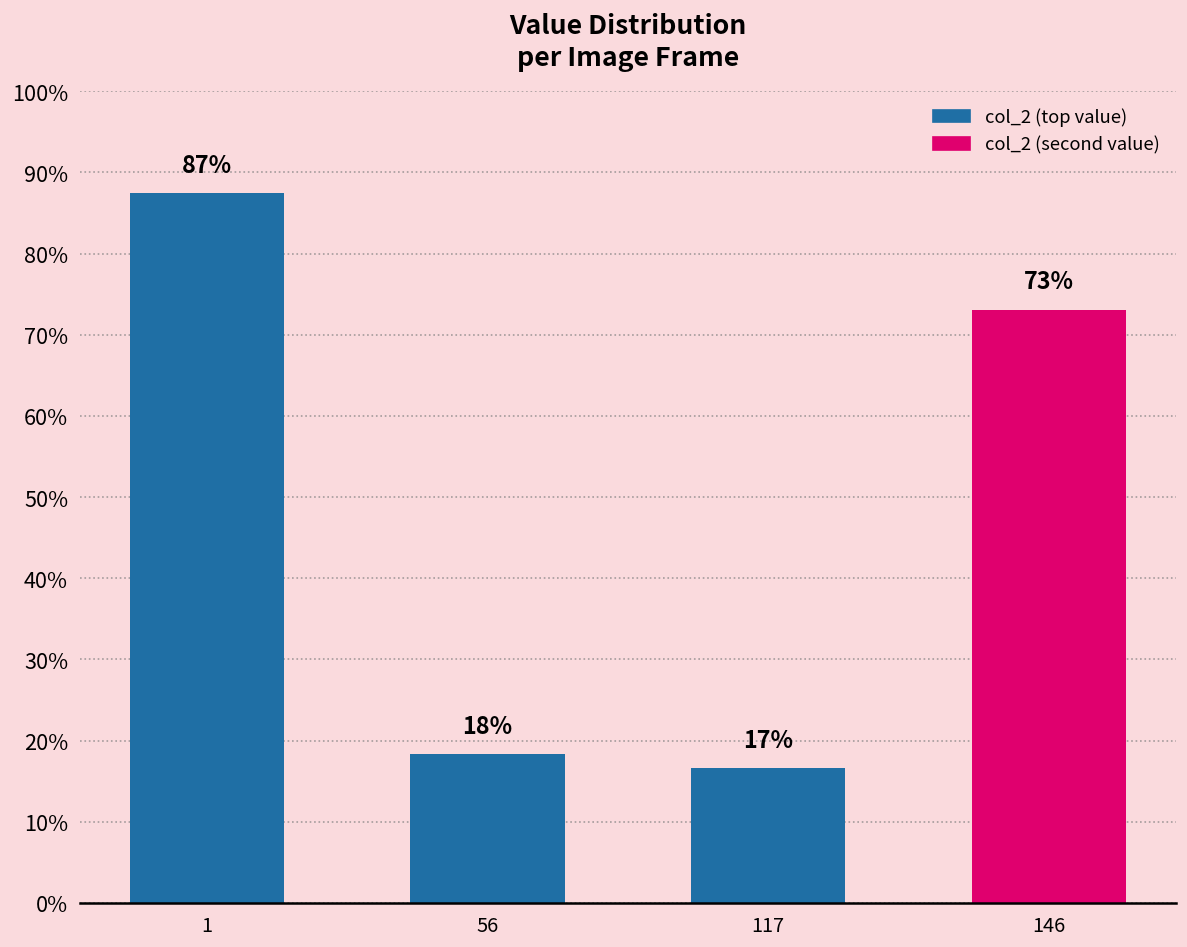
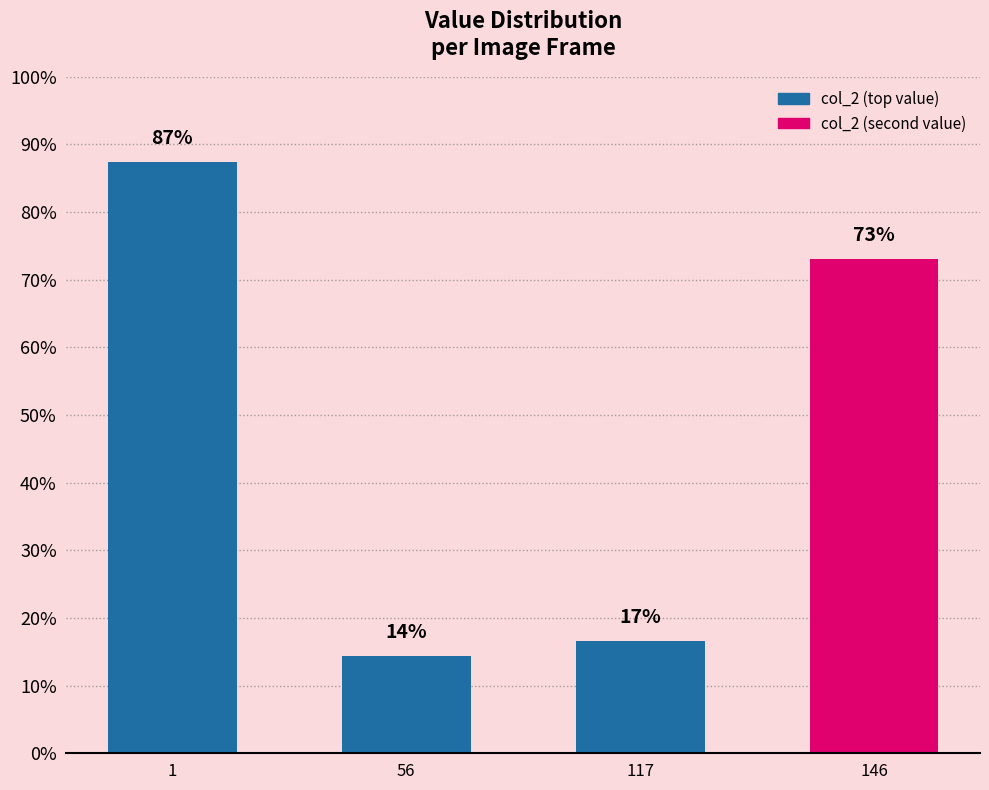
56: 18% -> 14%
